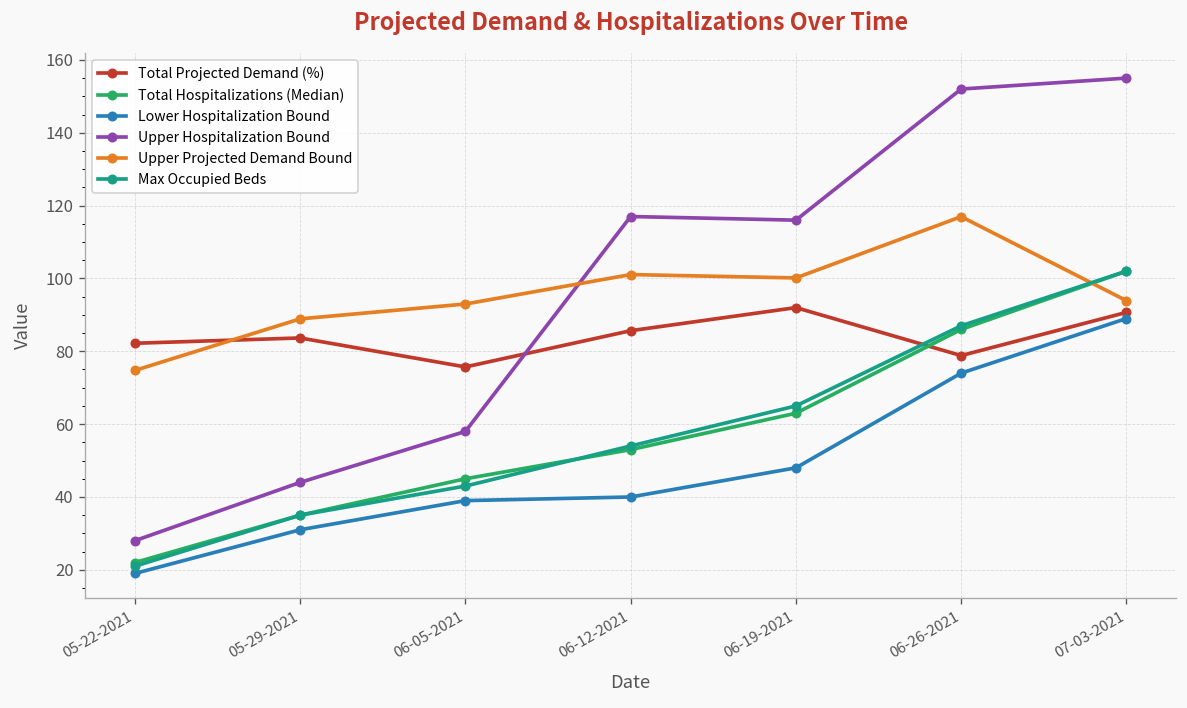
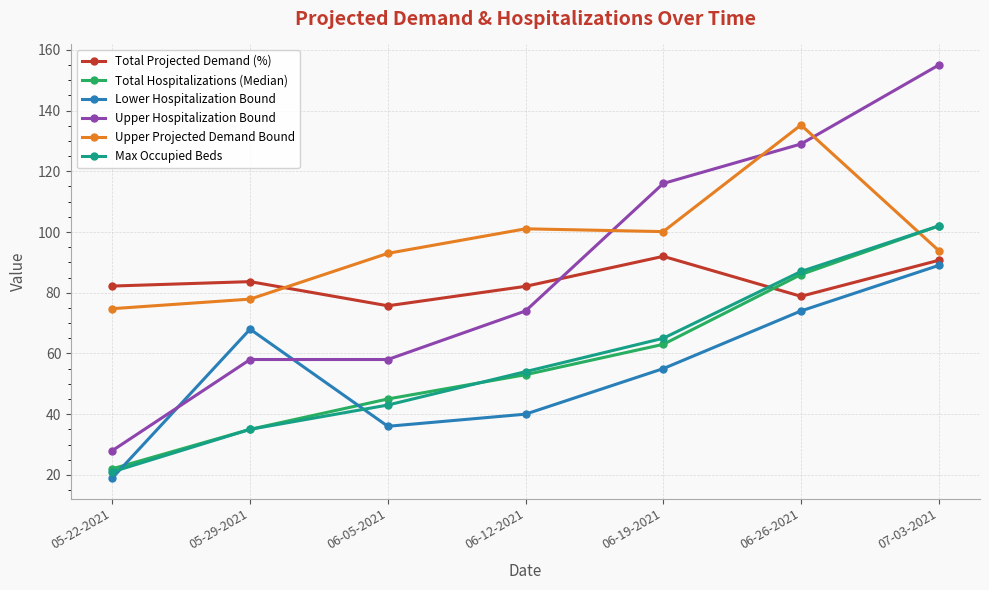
Lower Hospitalization Bound, 05-29-2021: 31 -> 68
Upper Hospitalization Bound, 05-29-2021: 44 -> 58
Upper Projected Demand Bound, 05-29-2021: 89 -> 78
Lower Hospitalization Bound, 06-05-2021: 39 -> 36
Total Projected Demand (%), 06-12-2021: 86 -> 82
Upper Hospitalization Bound, 06-12-2021: 117 -> 74
Lower Hospitalization Bound, 06-19-2021: 48 -> 55
Upper Hospitalization Bound, 06-26-2021: 152 -> 129
Upper Projected Demand Bound, 06-26-2021: 117 -> 135
